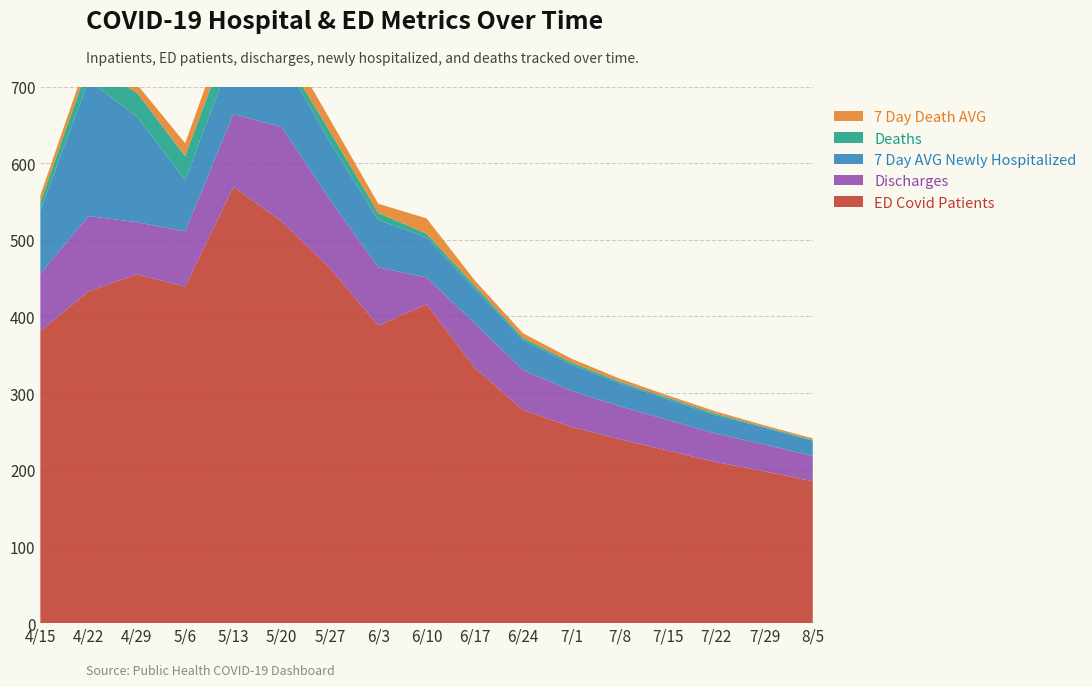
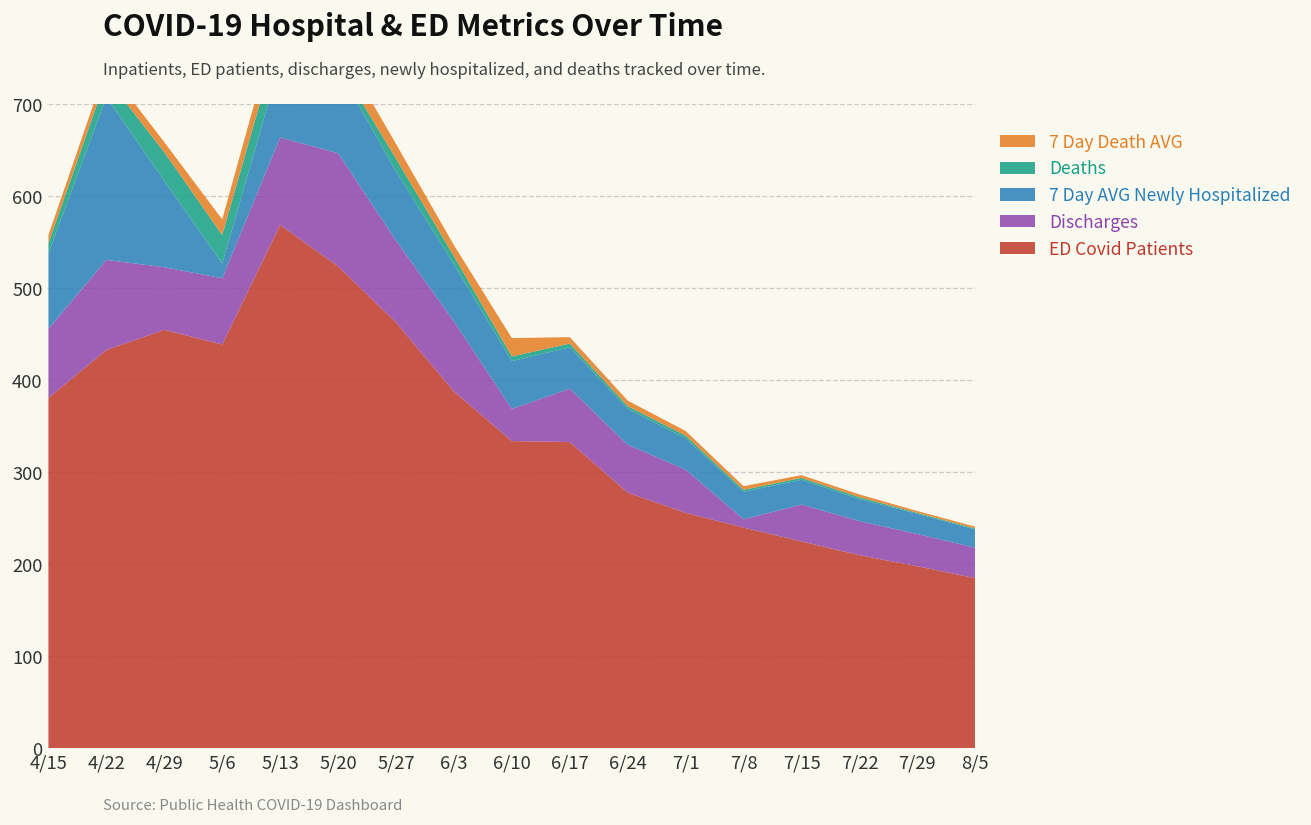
7 Day AVG Newly Hospitalized, 4/29: 140 -> 90
7 Day AVG Newly Hospitalized, 5/6: 70 -> 20
ED Covid Patients, 6/10: 420 -> 330
Discharges, 7/8: 40 -> 10
